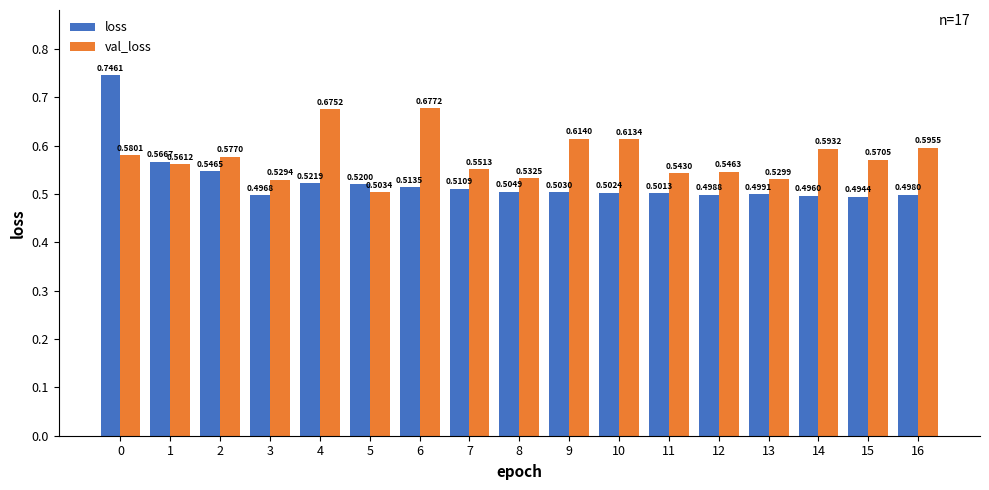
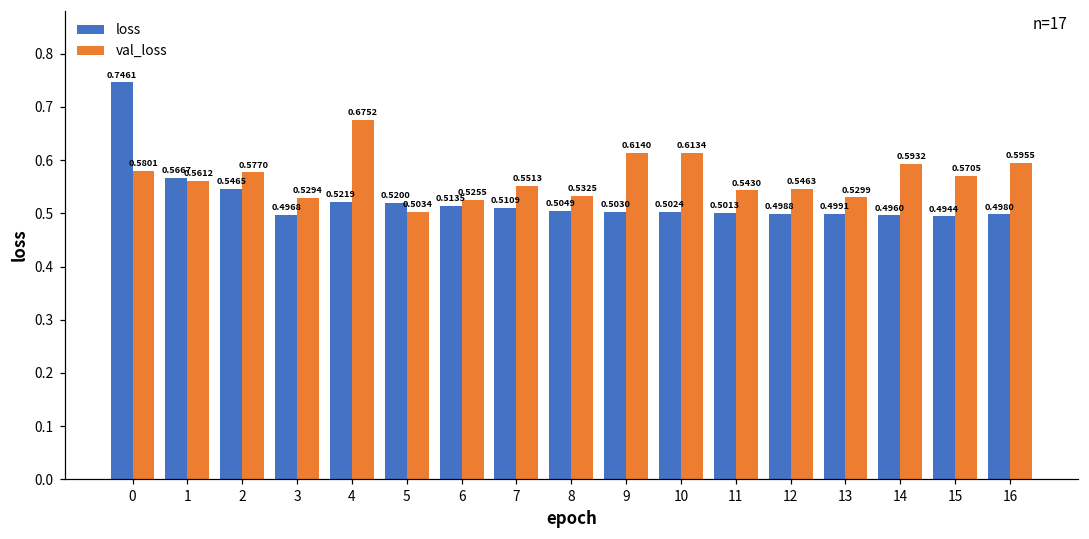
val_loss, 6: 0.6772 -> 0.5255
